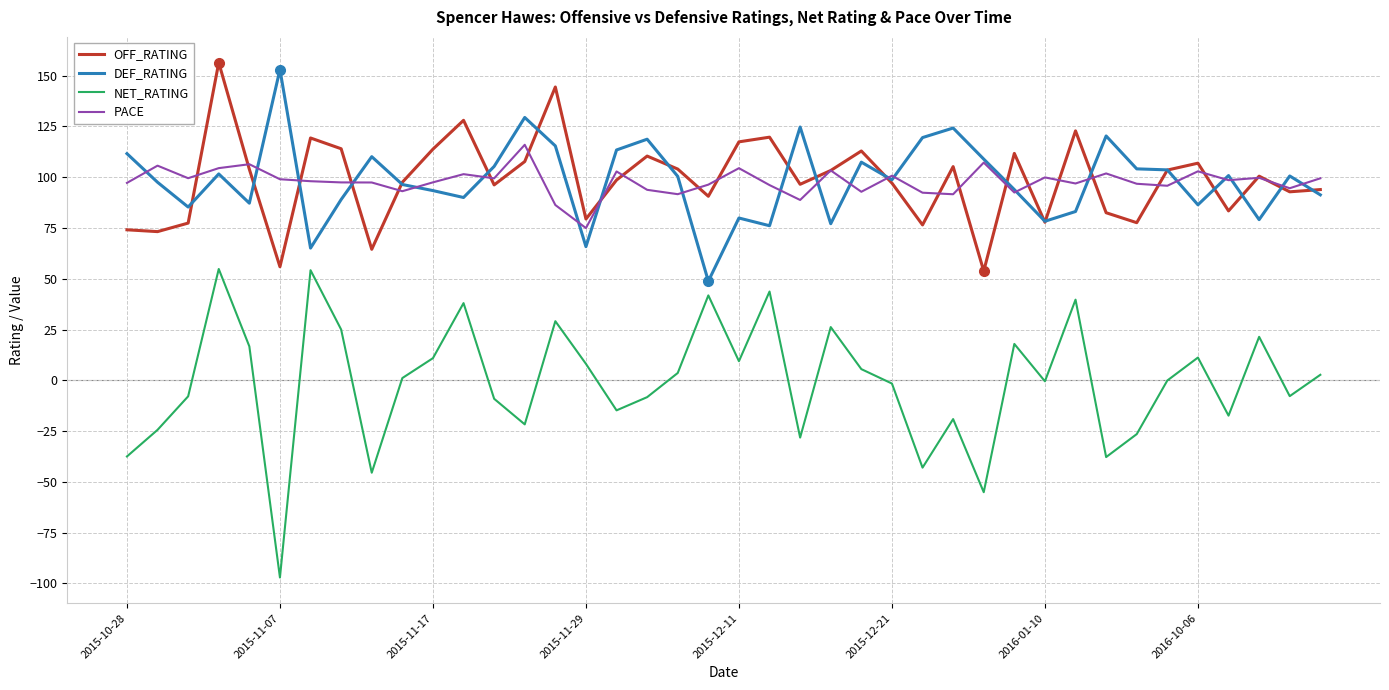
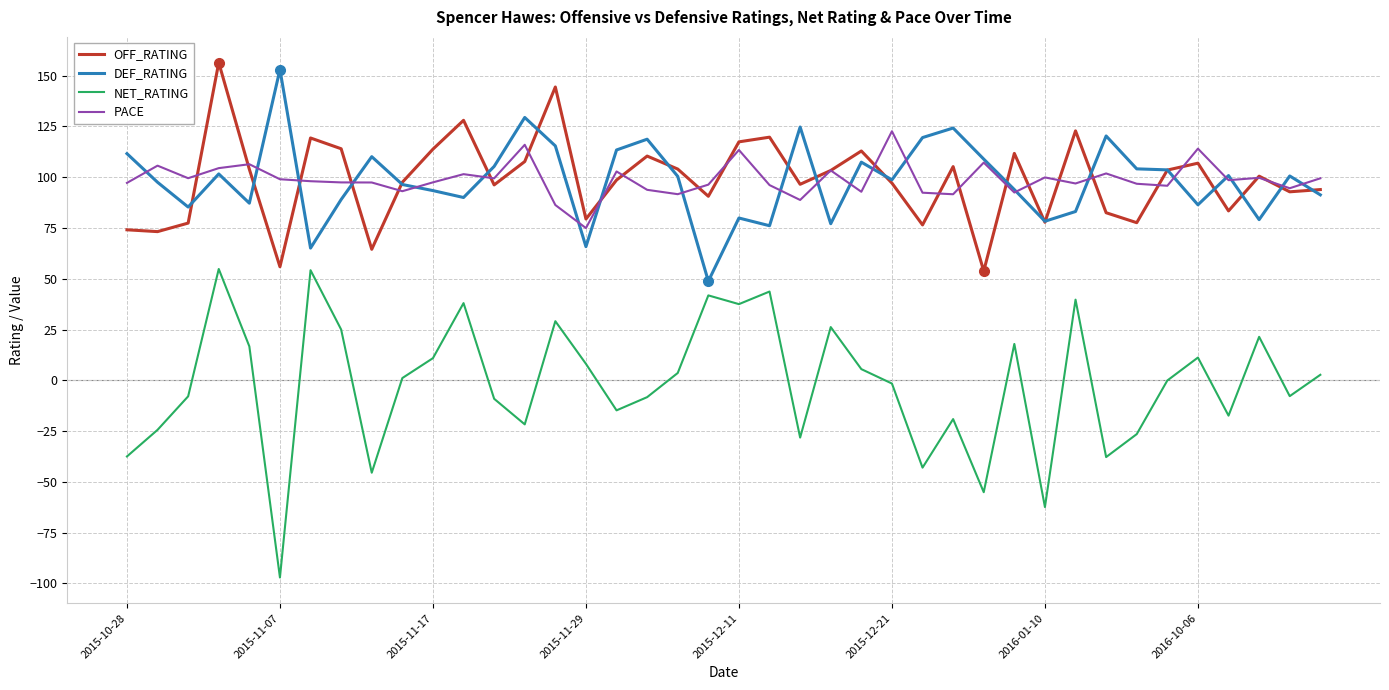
NET_RATING, 2015-12-11: 9 -> 38
PACE, 2015-12-11: 104 -> 113
PACE, 2015-12-21: 101 -> 123
NET_RATING, 2016-01-10: -1 -> -62
PACE, 2016-10-06: 103 -> 114
